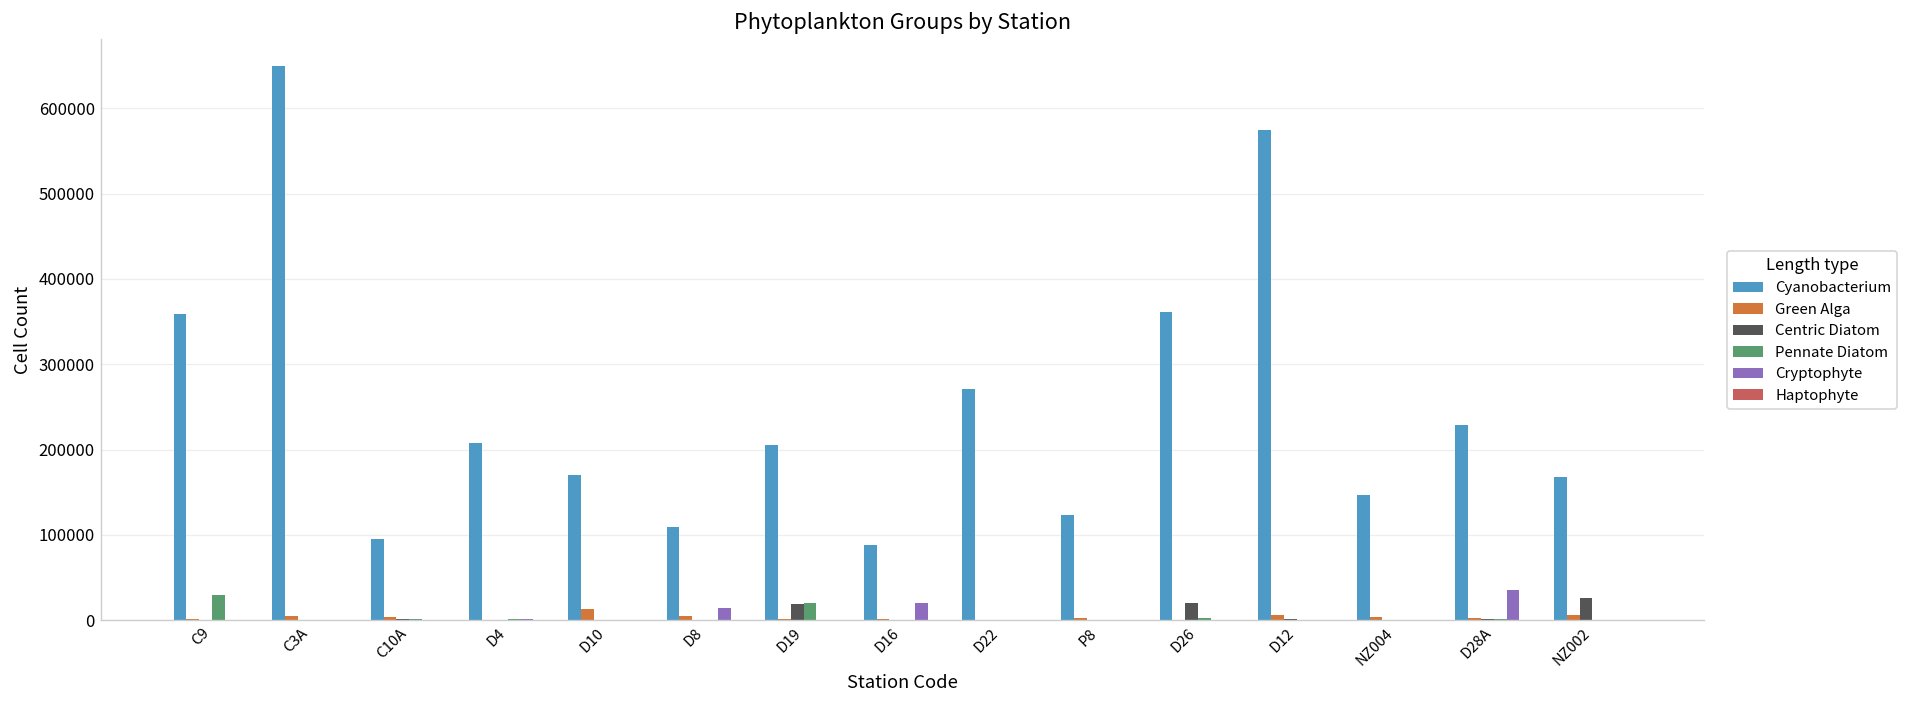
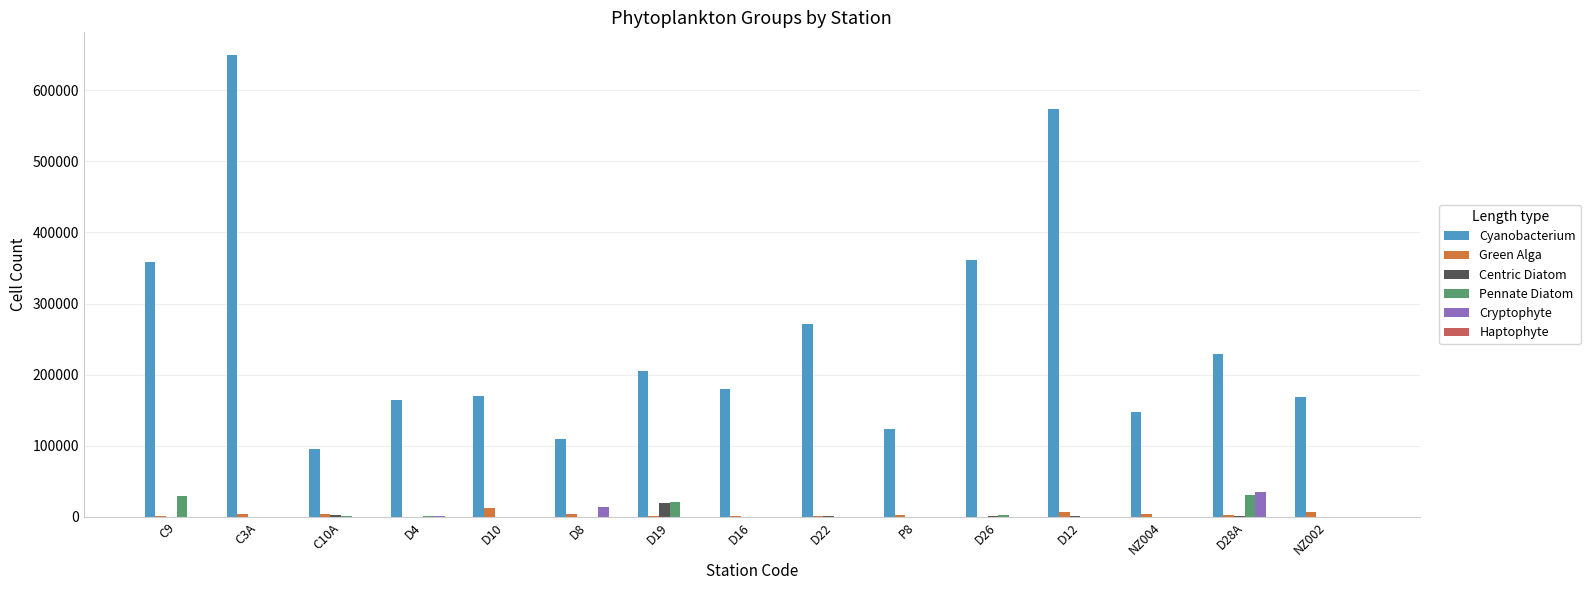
Cyanobacterium, D4: 210000 -> 160000
Cyanobacterium, D16: 90000 -> 180000
Cryptophyte, D16: 20000 -> 0
Centric Diatom, D26: 20000 -> 0
Pennate Diatom, D28A: 0 -> 30000
Centric Diatom, NZ002: 30000 -> 0
